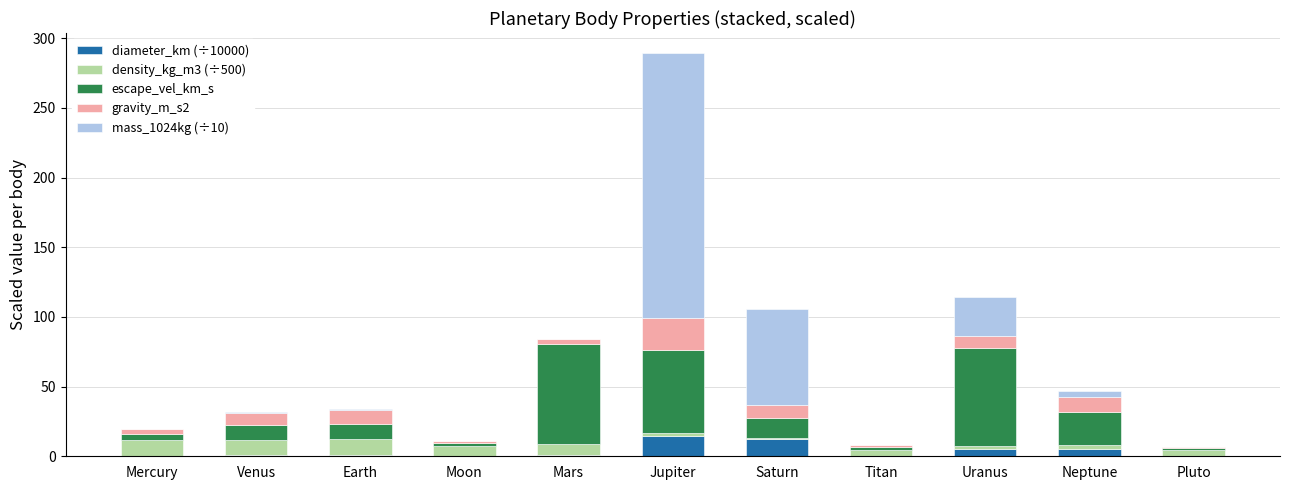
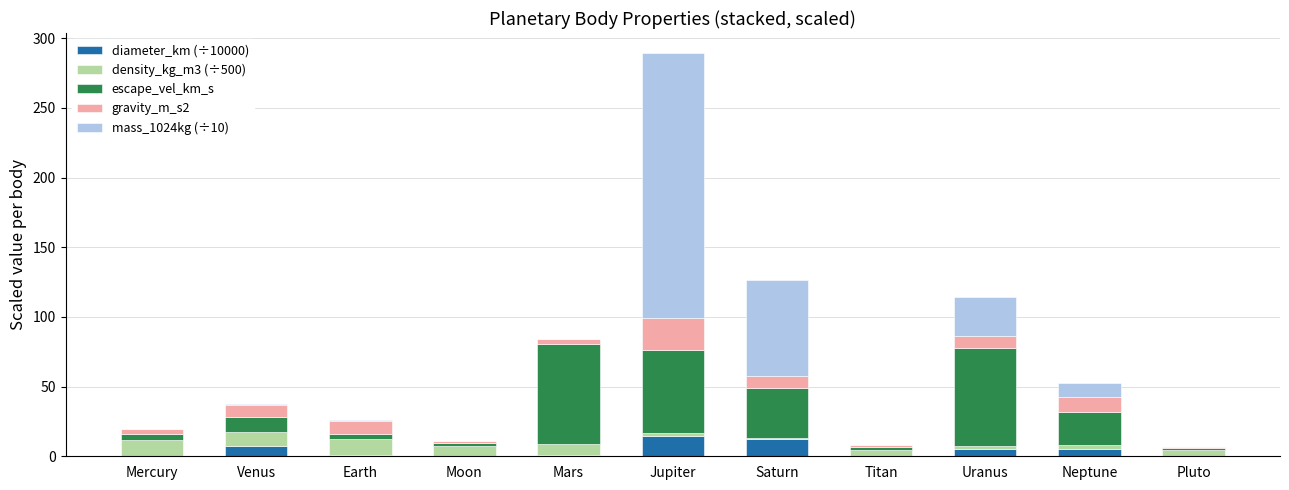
diameter_km (÷10000), Venus: 1 -> 7
escape_vel_km_s, Earth: 11 -> 3
escape_vel_km_s, Saturn: 14 -> 36
mass_1024kg (÷10), Neptune: 4 -> 10
